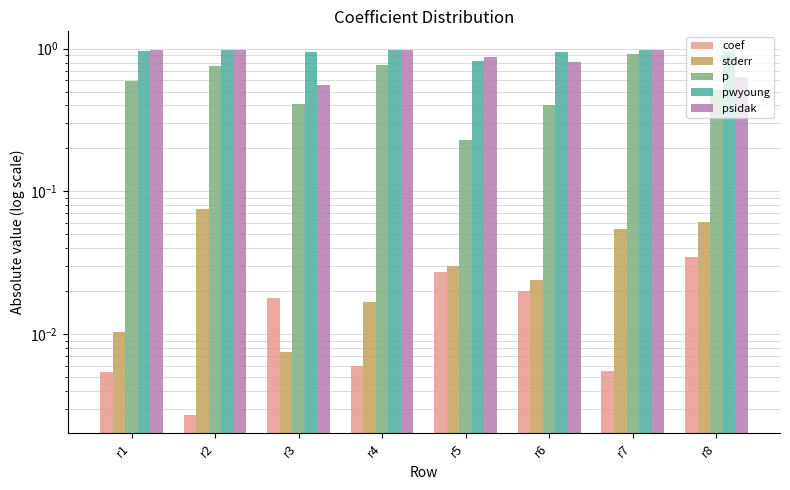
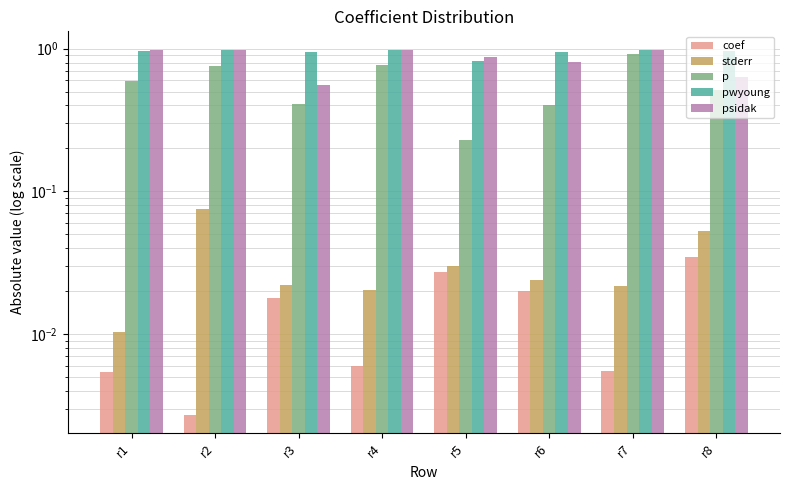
stderr, r3: 0.007 -> 0.022
stderr, r4: 0.017 -> 0.020
stderr, r7: 0.054 -> 0.022
stderr, r8: 0.061 -> 0.053
